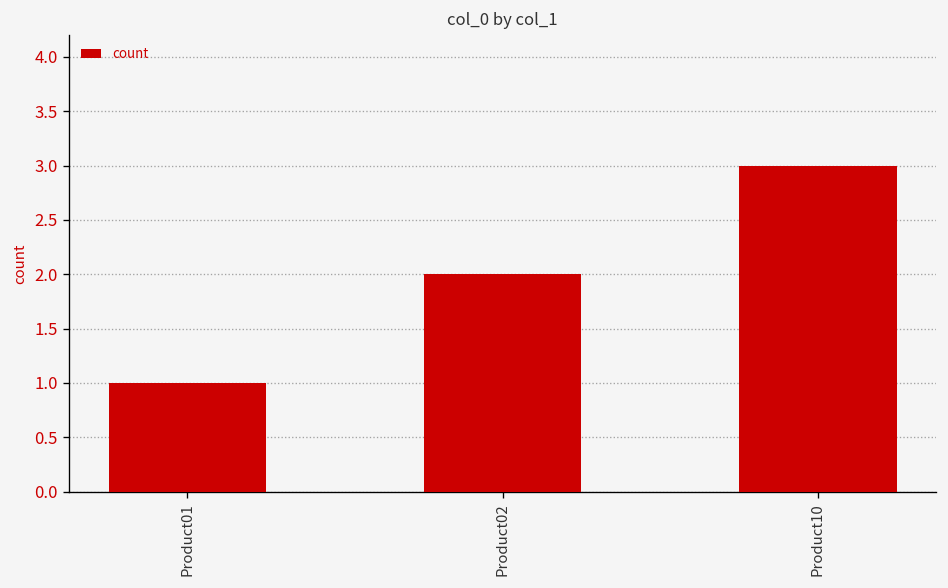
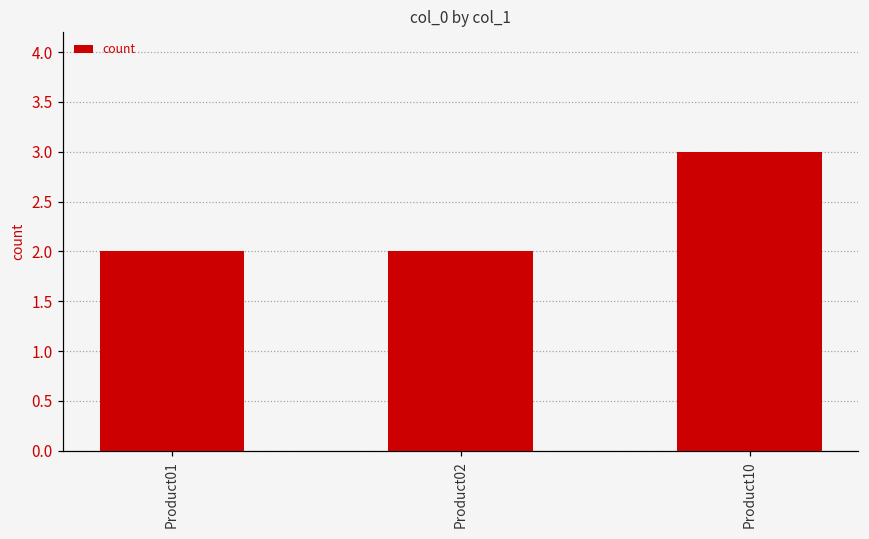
Product01: 1 -> 2
